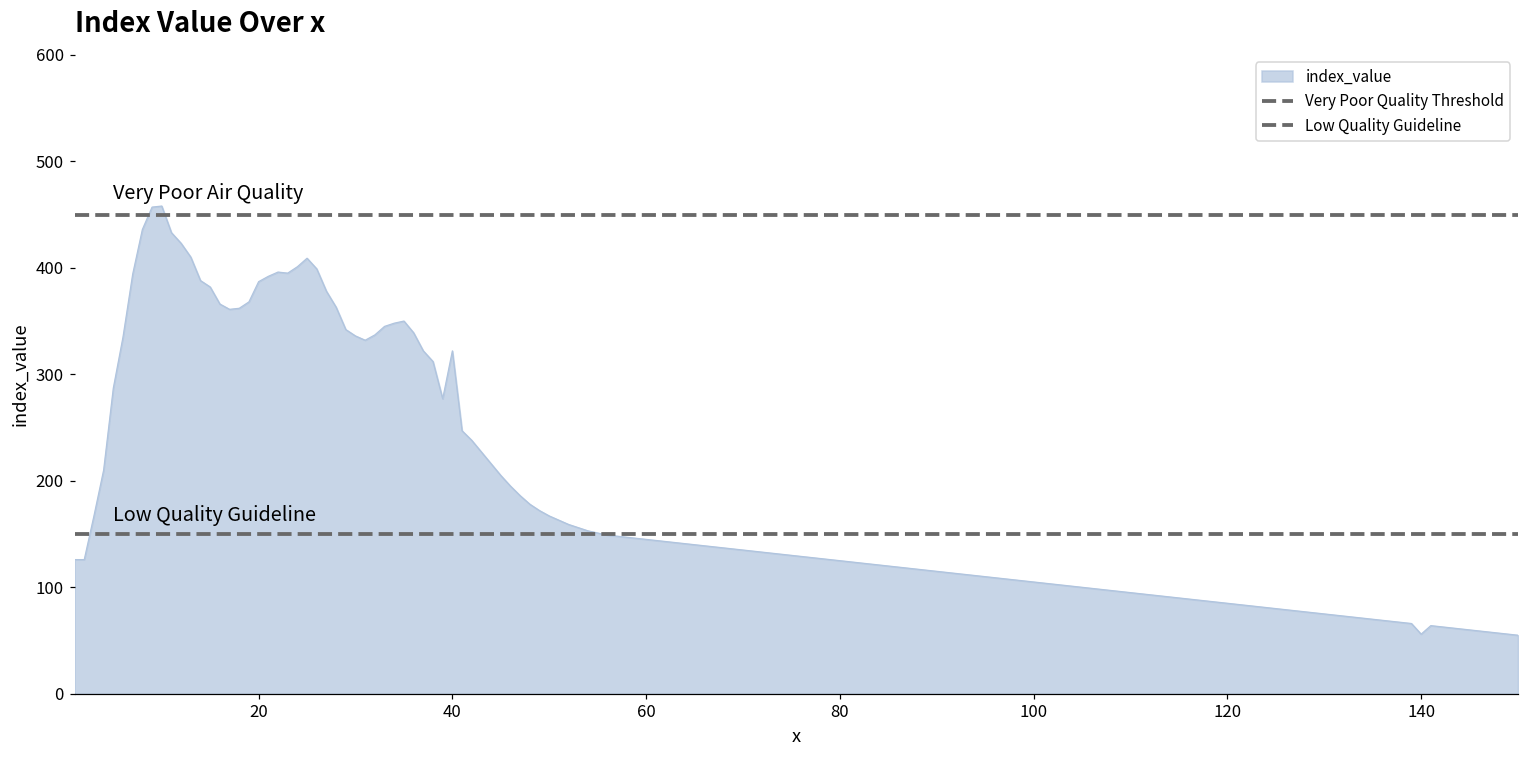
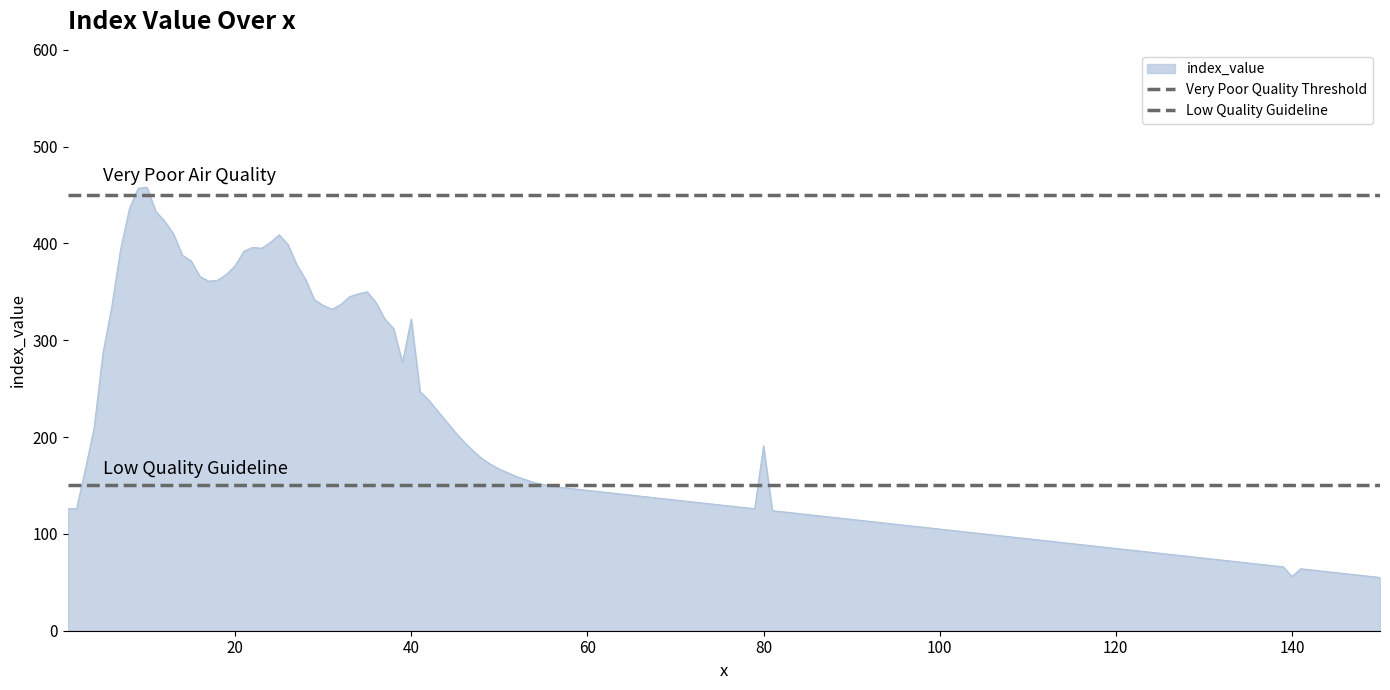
20: 390 -> 380
80: 130 -> 190
